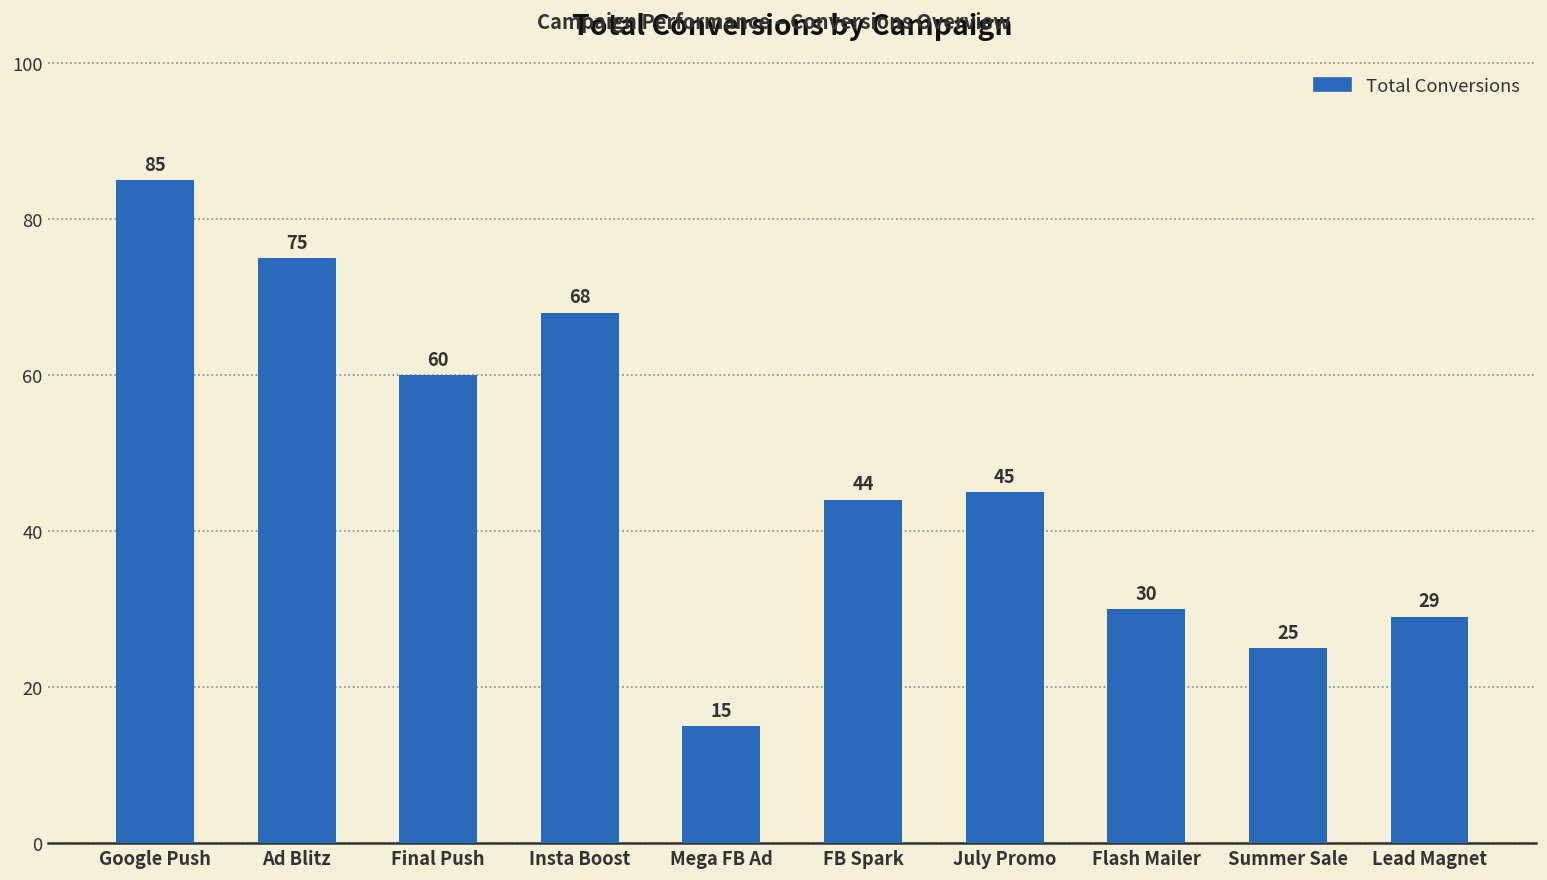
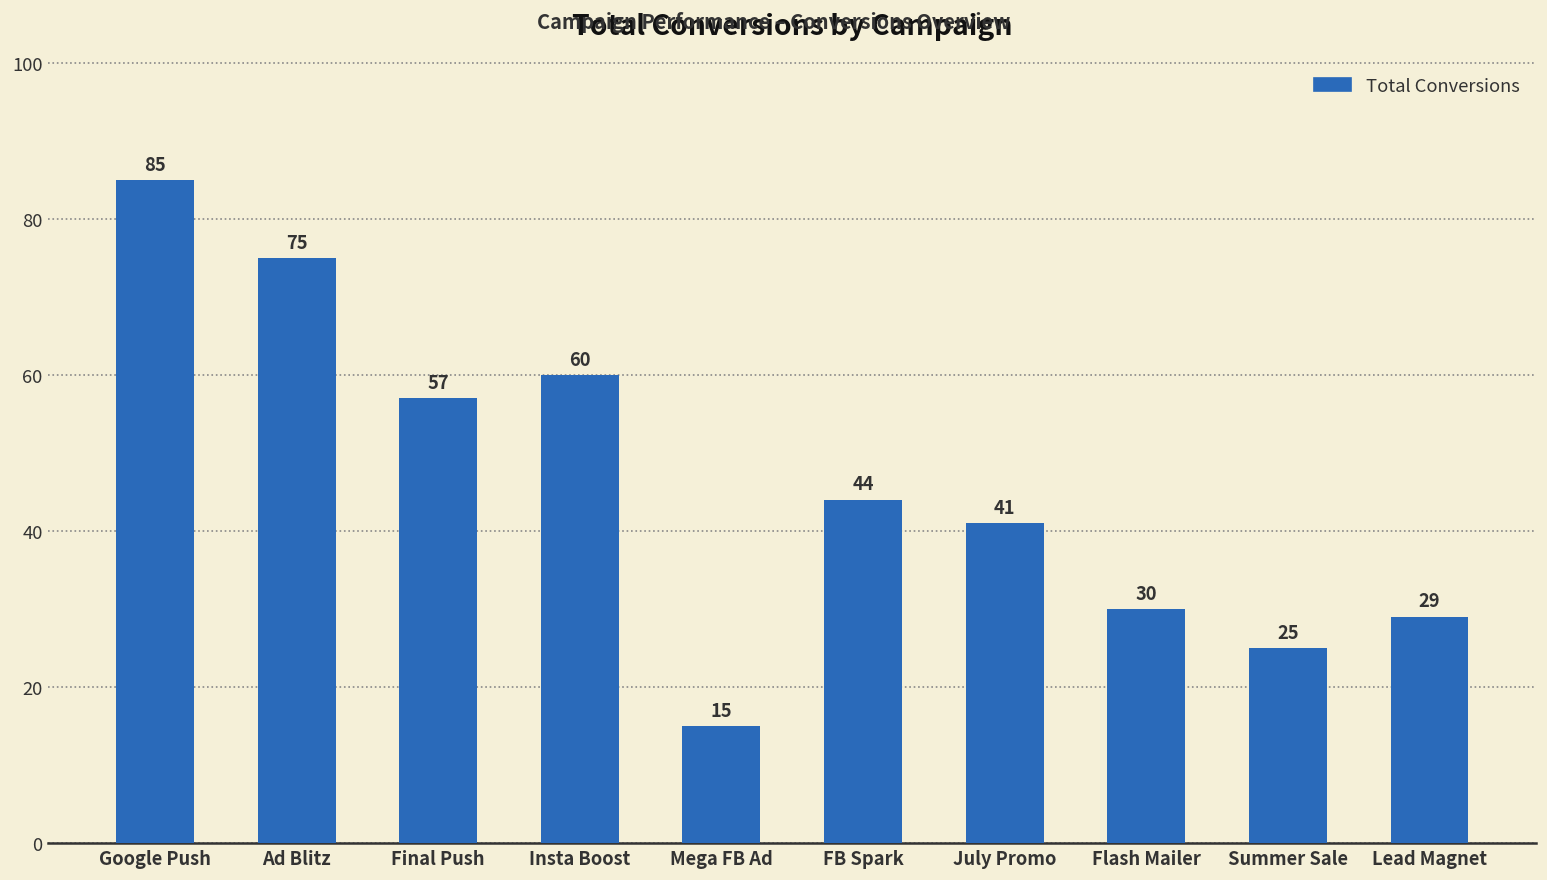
Final Push: 60 -> 57
Insta Boost: 68 -> 60
July Promo: 45 -> 41
